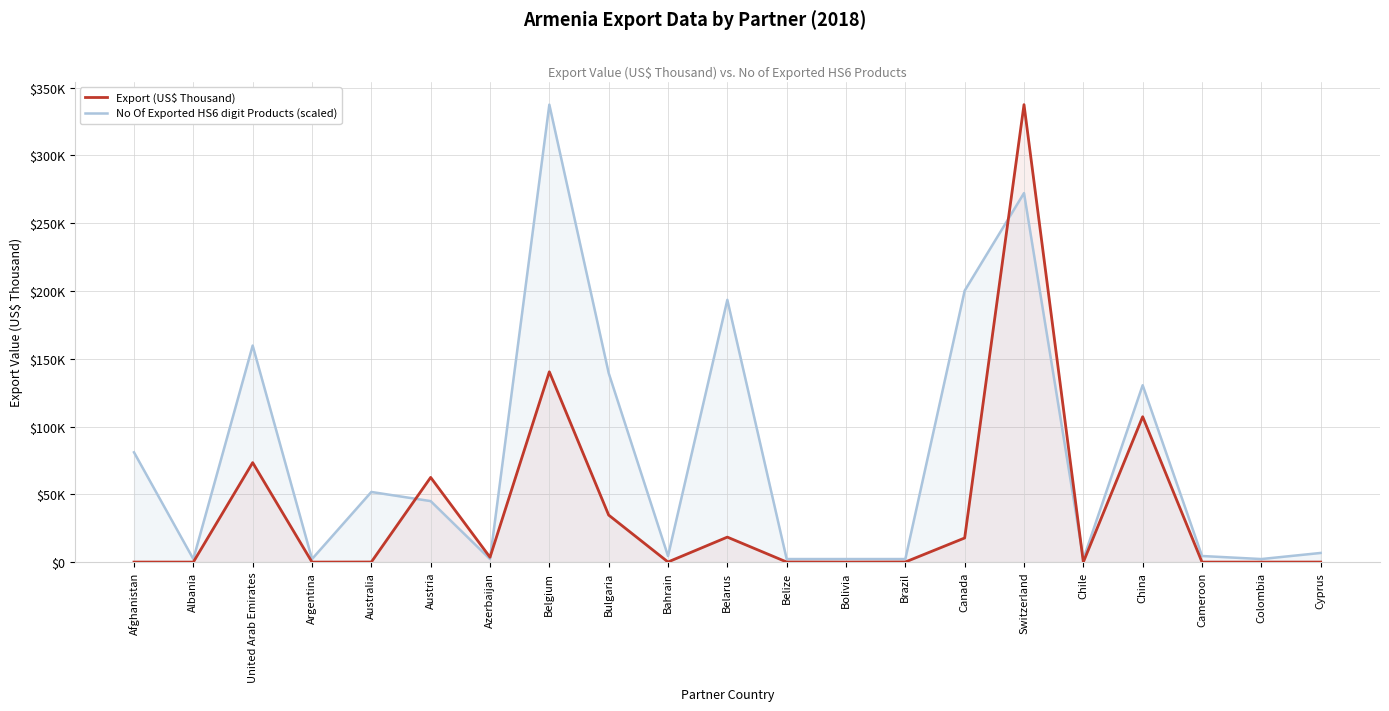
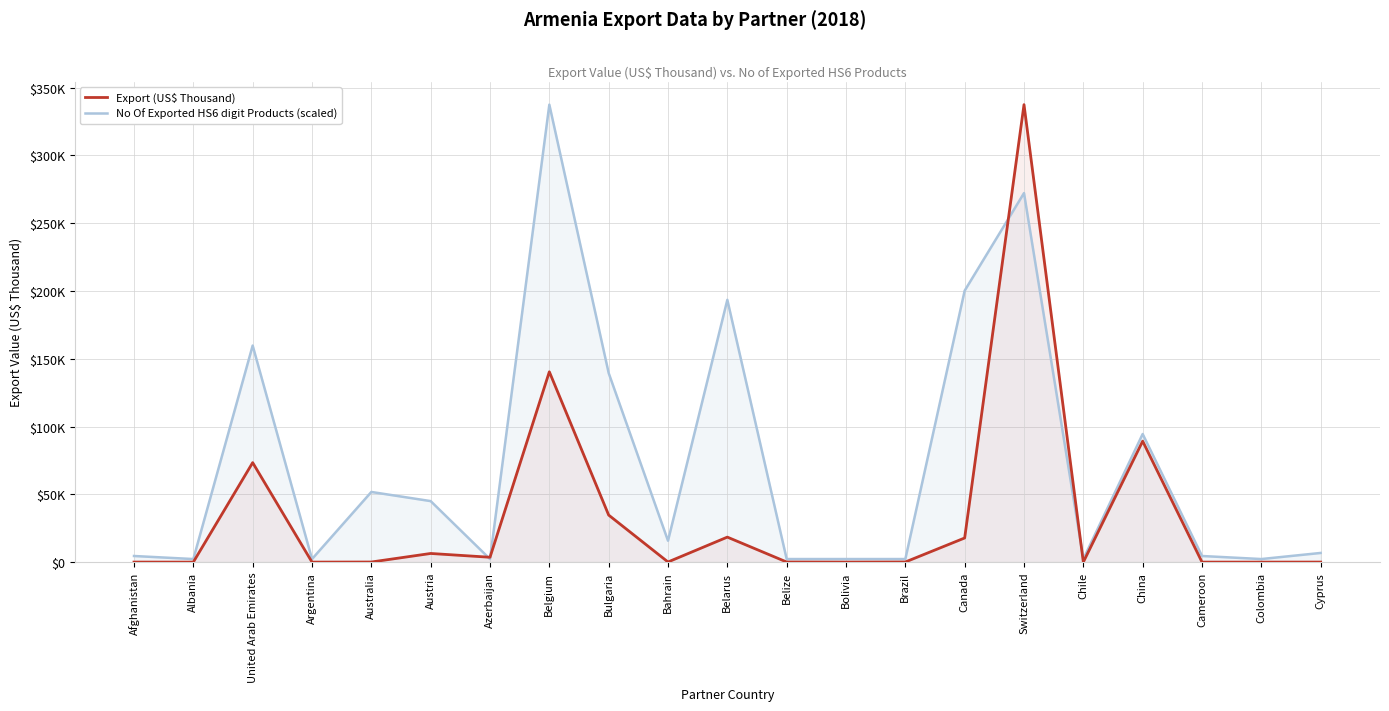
No Of Exported HS6 digit Products (scaled), Afghanistan: $81000 -> $4000
Export (US$ Thousand), Austria: $62000 -> $6000
No Of Exported HS6 digit Products (scaled), Bahrain: $4000 -> $16000
Export (US$ Thousand), China: $107000 -> $89000
No Of Exported HS6 digit Products (scaled), China: $130000 -> $94000
